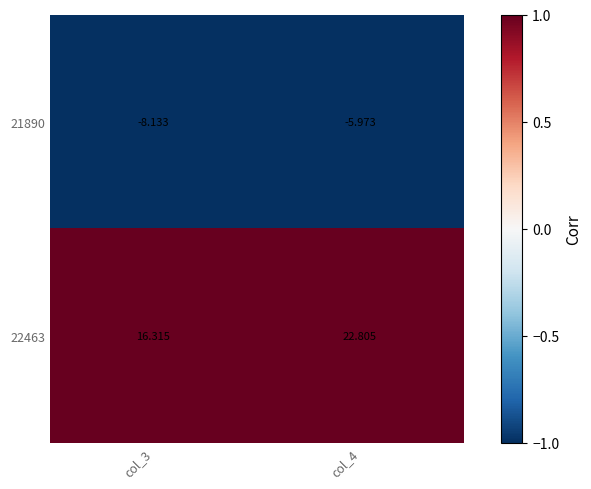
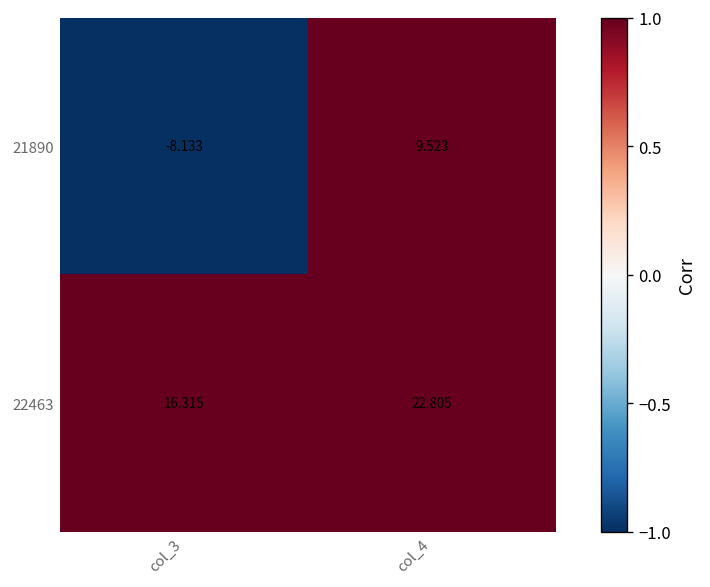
21890, col_4: -5.973 -> 9.523
